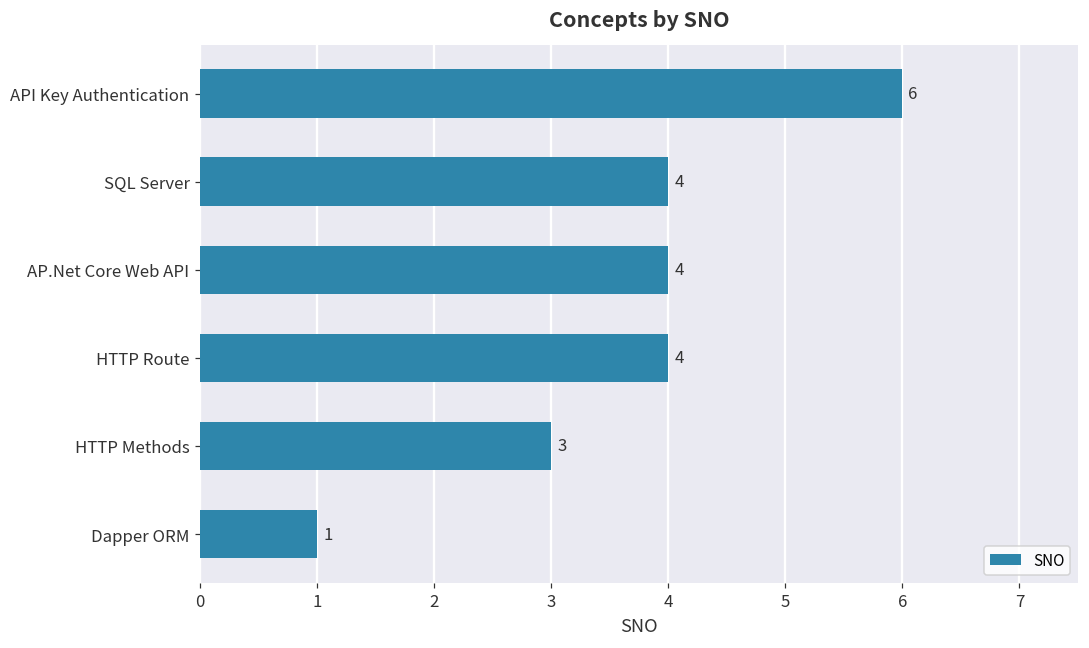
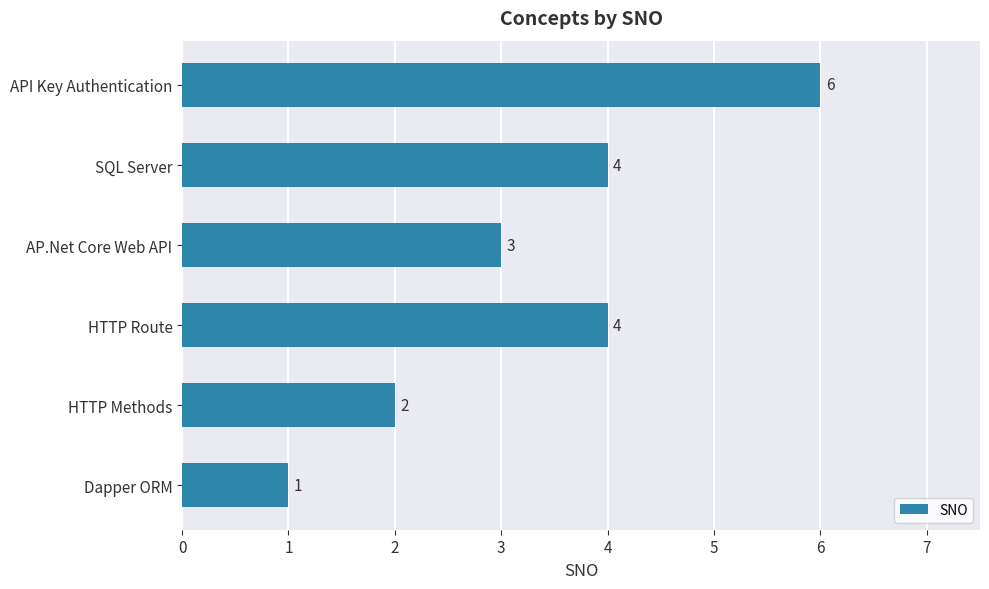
AP.Net Core Web API: 4 -> 3
HTTP Methods: 3 -> 2
